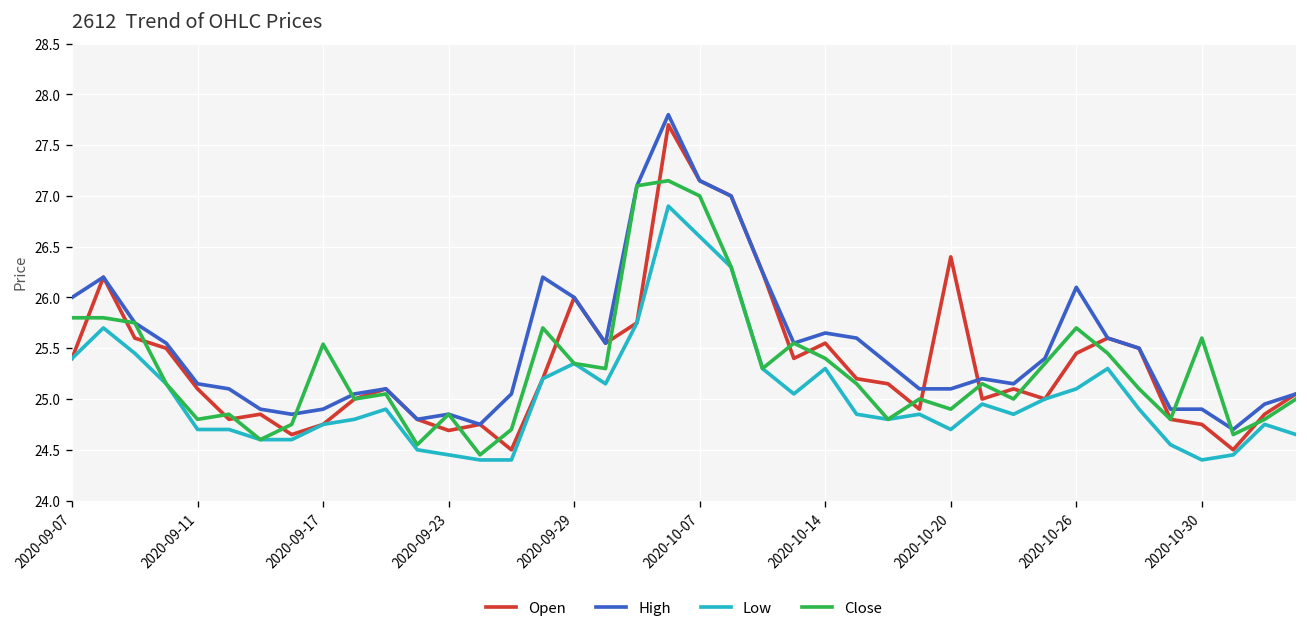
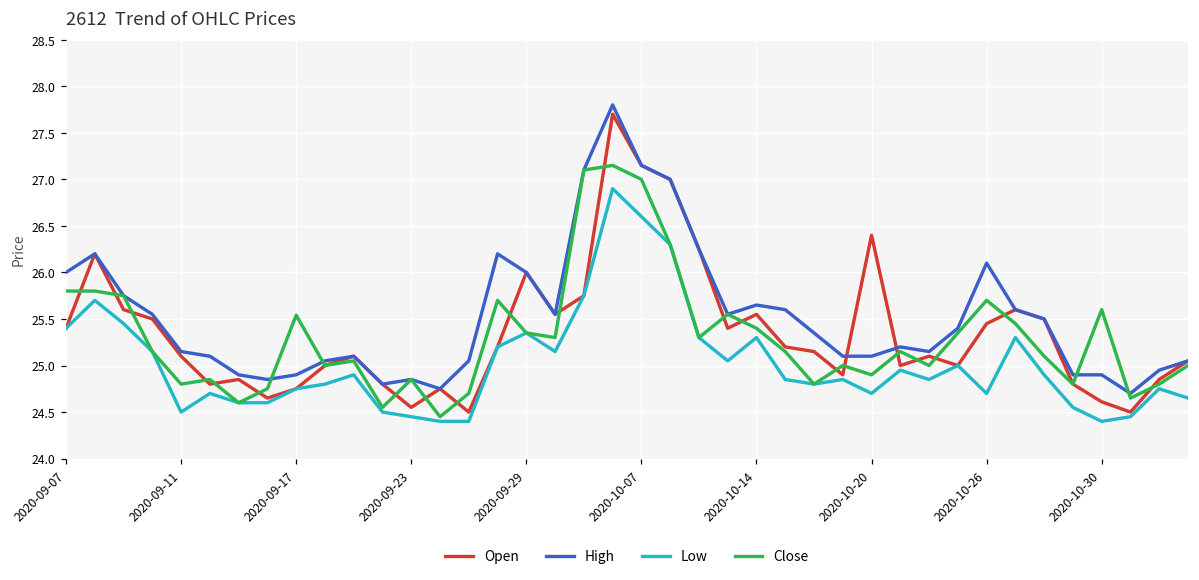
Low, 2020-09-11: 24.7 -> 24.5
Open, 2020-09-23: 24.7 -> 24.6
Low, 2020-10-26: 25.1 -> 24.7
Open, 2020-10-30: 24.8 -> 24.6
